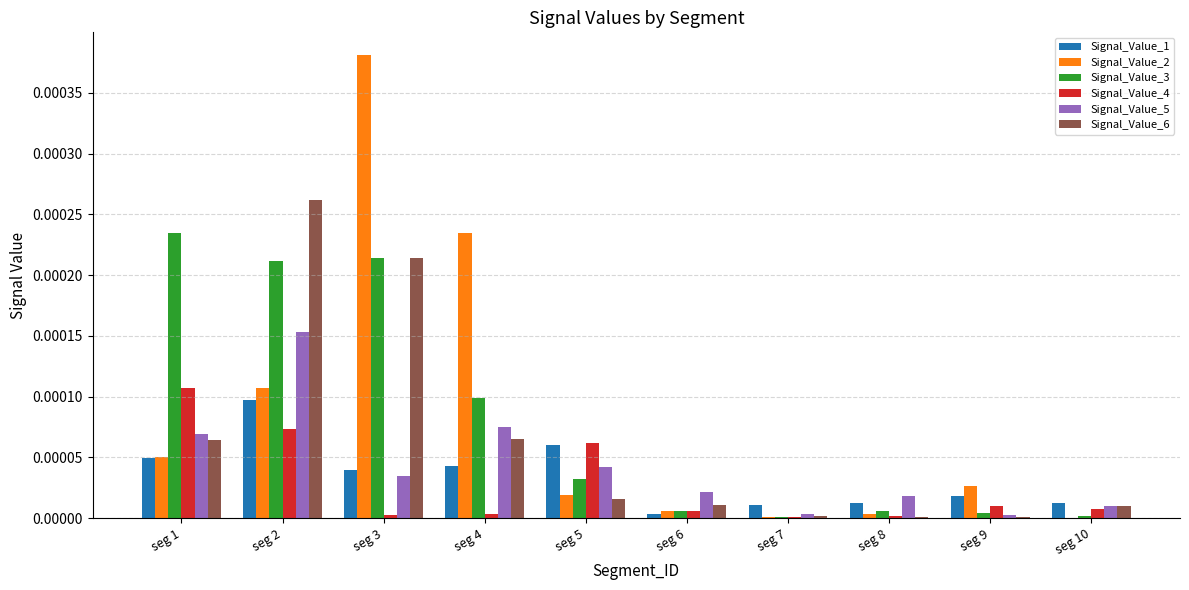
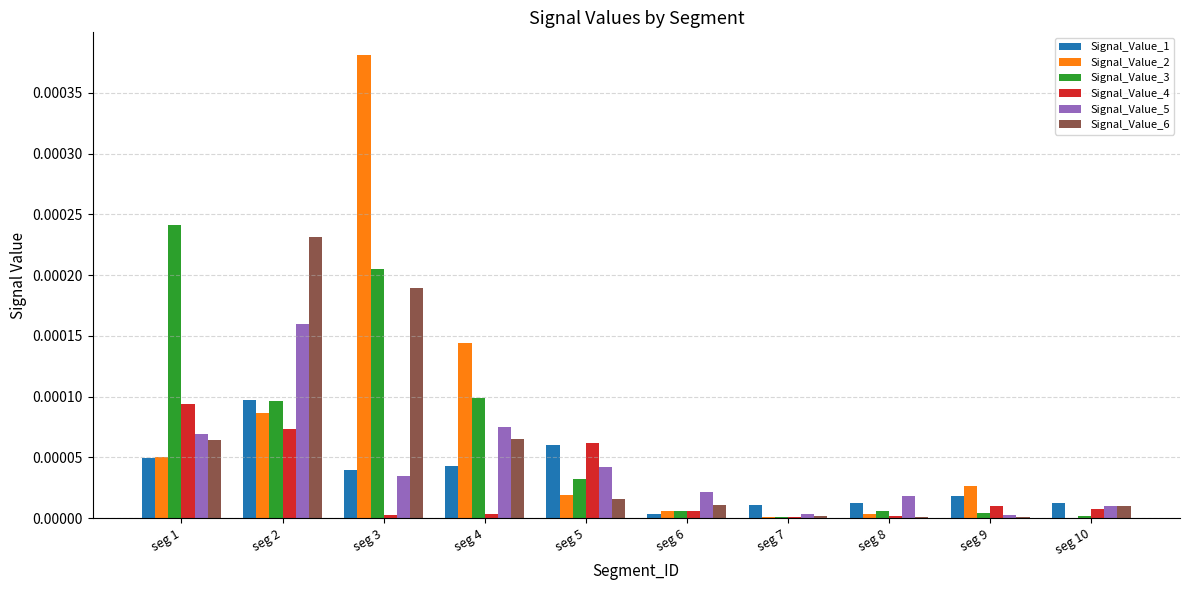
Signal_Value_3, seg 1: 0.000235 -> 0.000242
Signal_Value_4, seg 1: 0.000107 -> 0.000094
Signal_Value_2, seg 2: 0.000107 -> 0.000086
Signal_Value_3, seg 2: 0.000212 -> 0.000097
Signal_Value_5, seg 2: 0.000153 -> 0.000160
Signal_Value_6, seg 2: 0.000262 -> 0.000232
Signal_Value_3, seg 3: 0.000214 -> 0.000205
Signal_Value_6, seg 3: 0.000214 -> 0.000189
Signal_Value_2, seg 4: 0.000235 -> 0.000144
